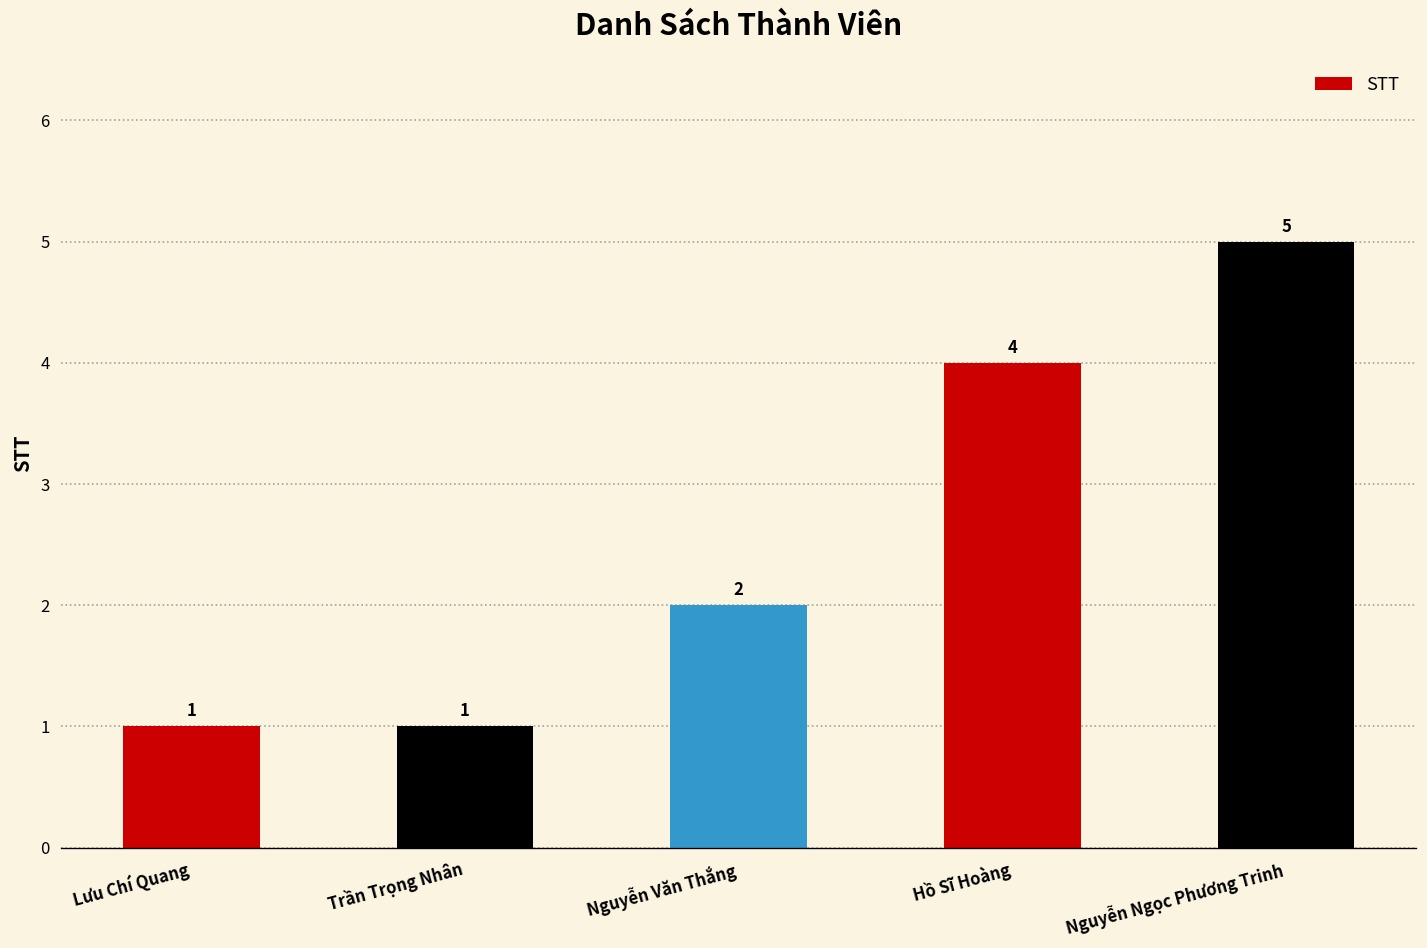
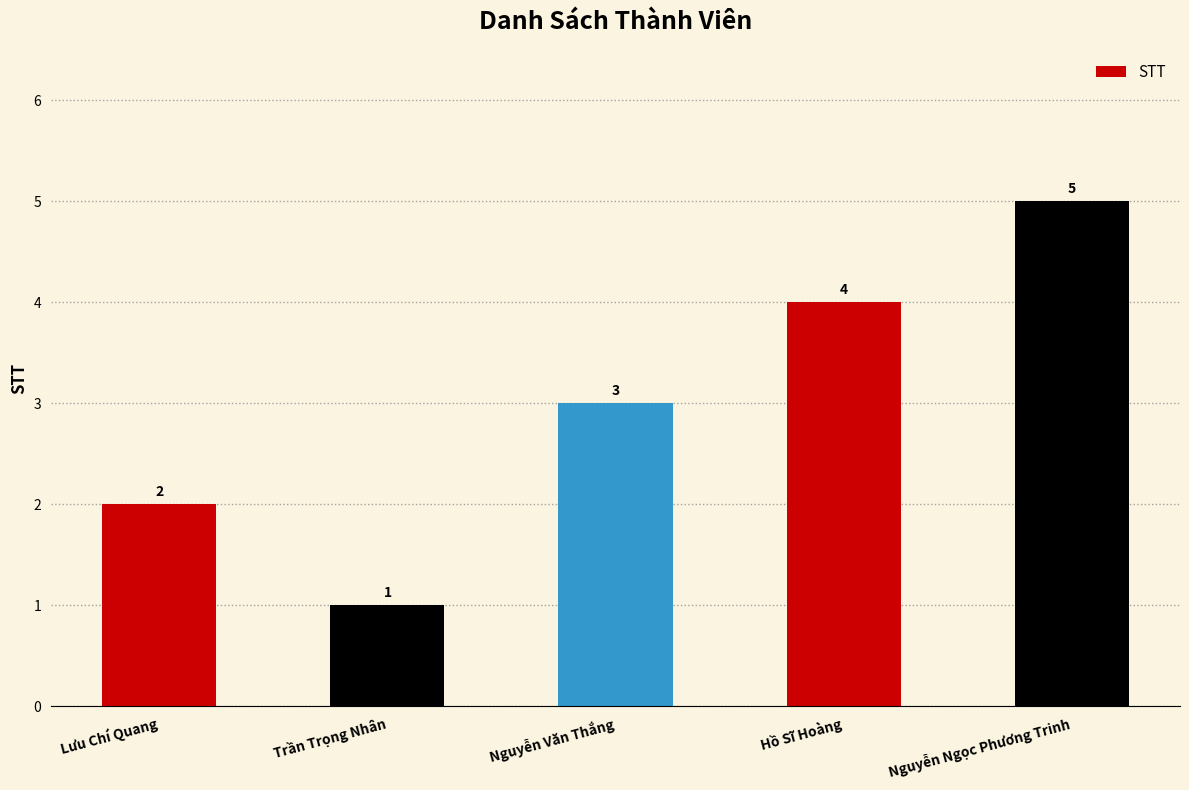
Lưu Chí Quang: 1 -> 2
Nguyễn Văn Thắng: 2 -> 3
